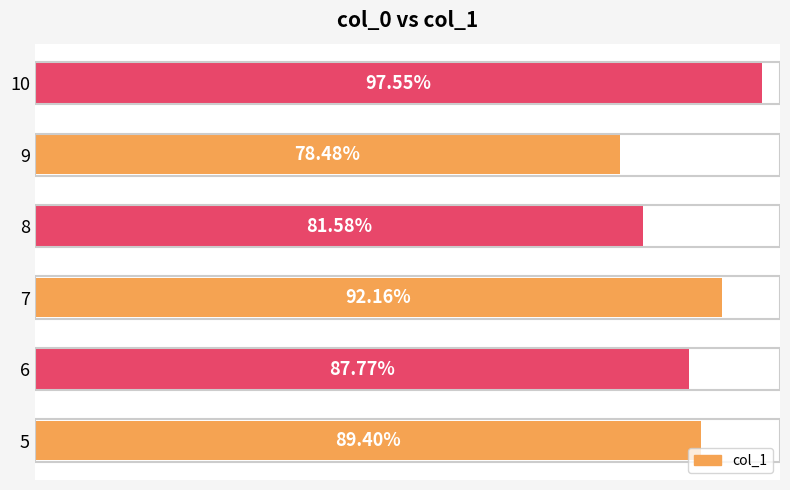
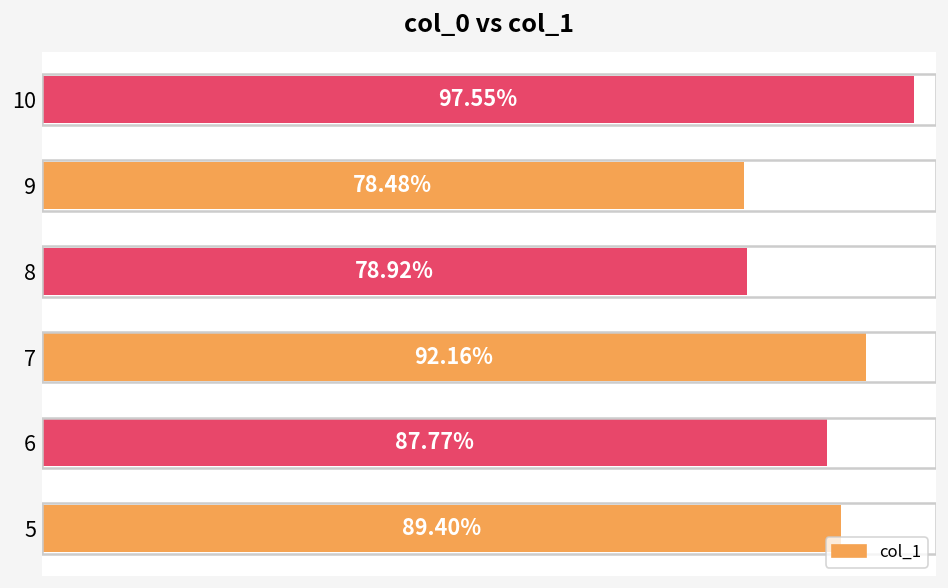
8: 81.58% -> 78.92%
